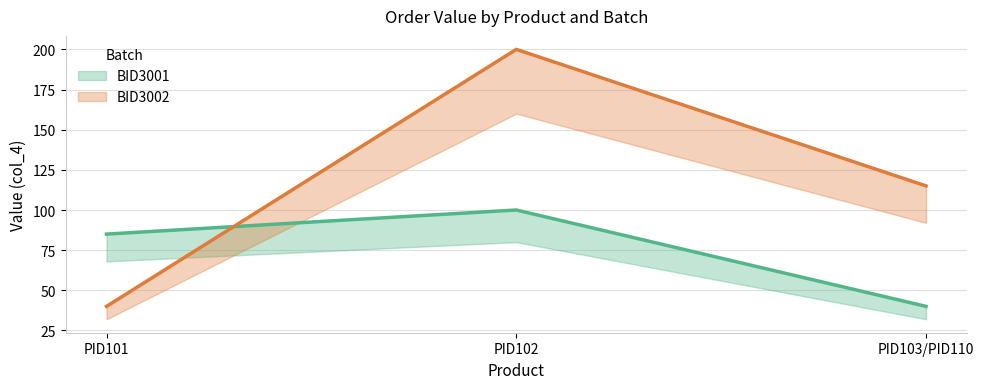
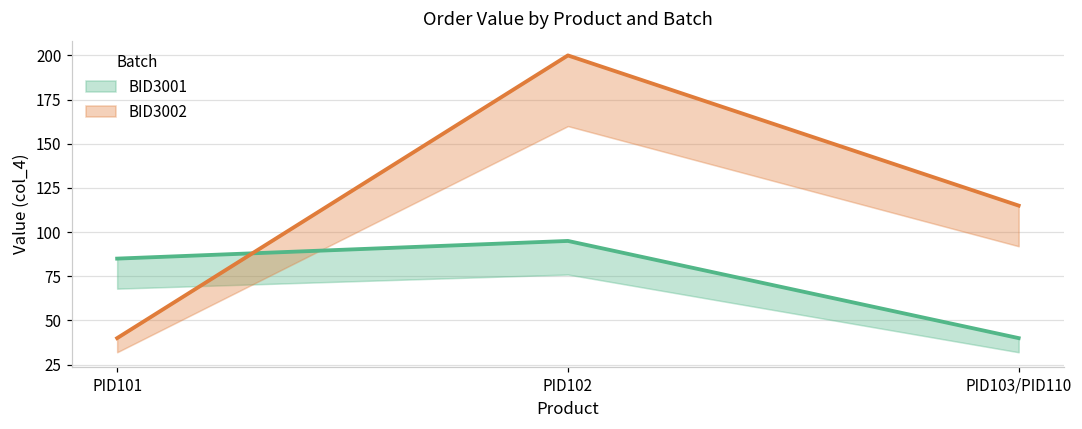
BID3001, PID102: 100 -> 95
